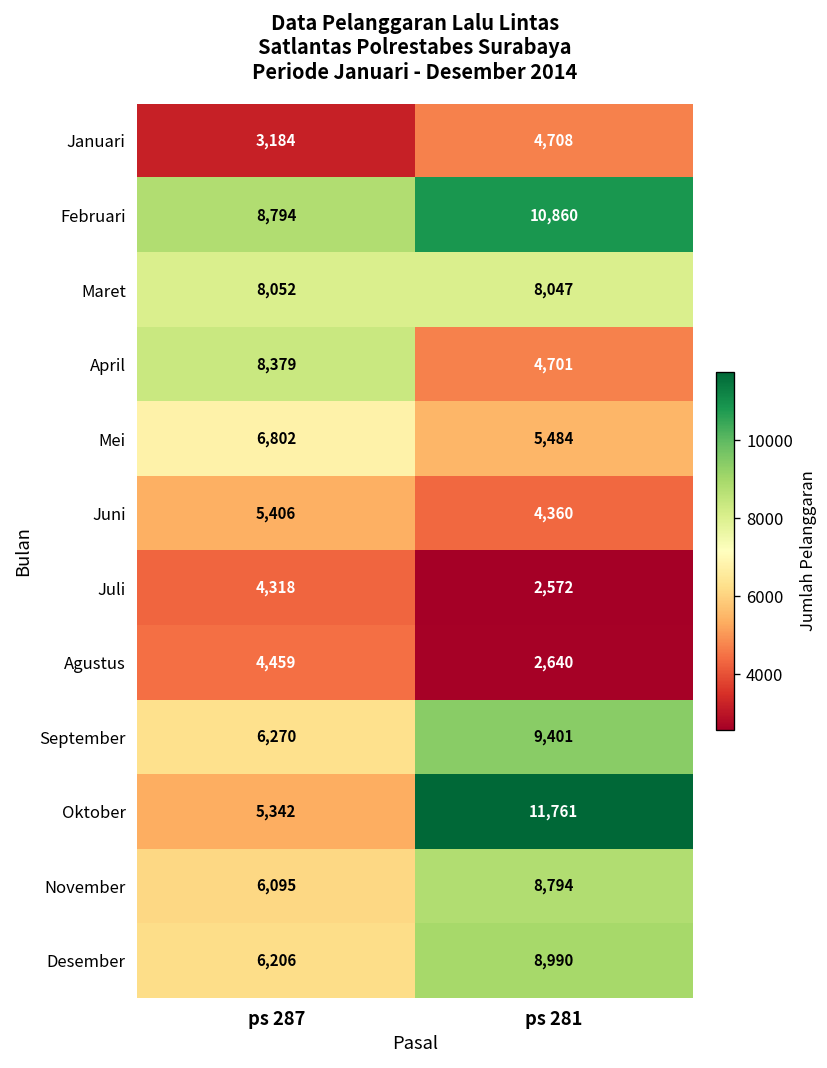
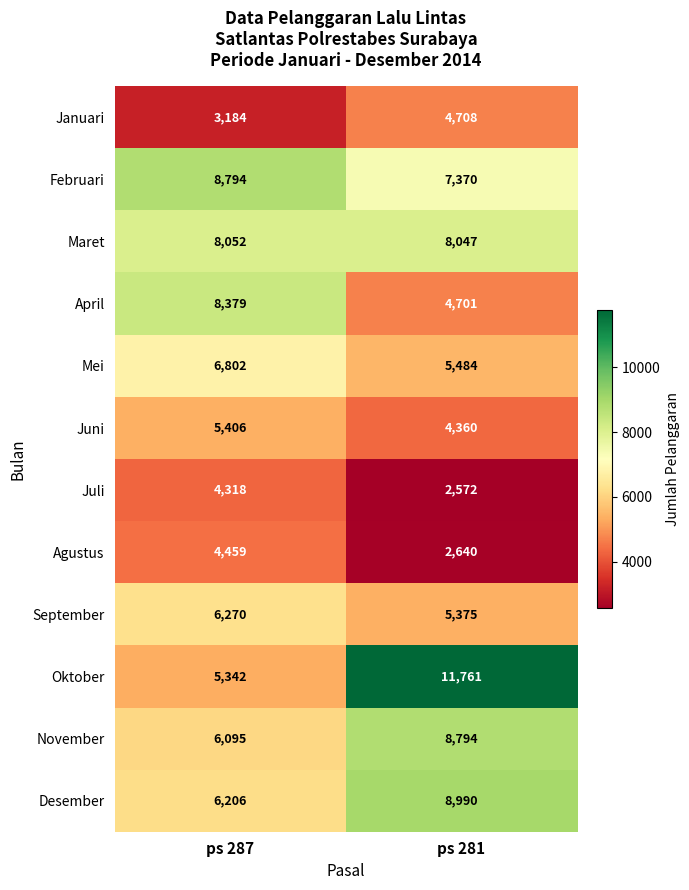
Februari, ps 281: 10,860 -> 7,370
September, ps 281: 9,401 -> 5,375
